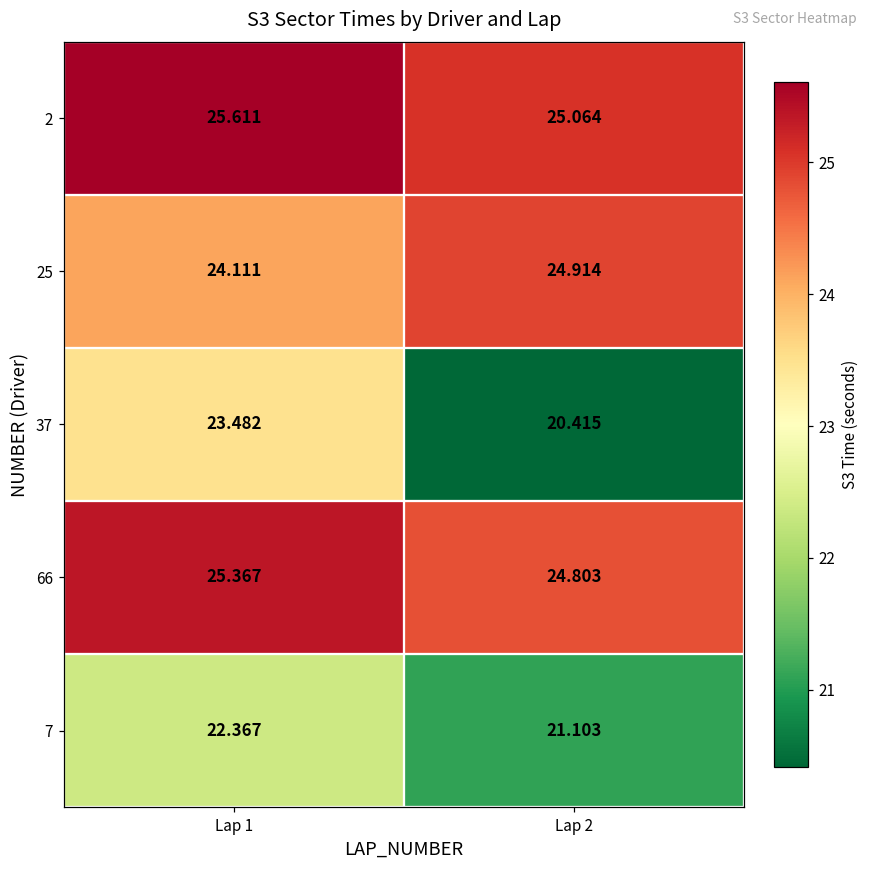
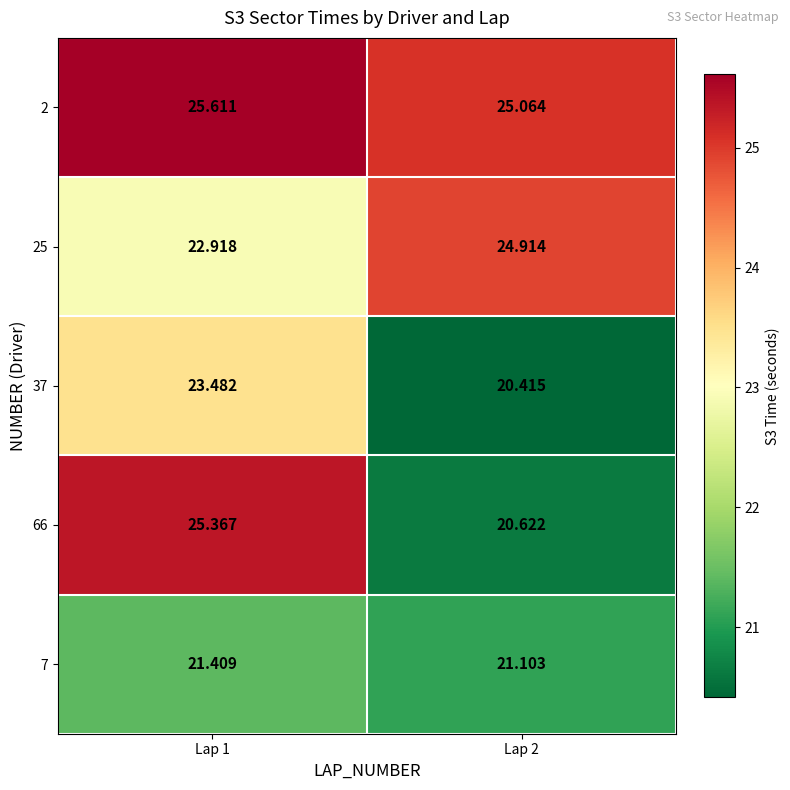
25, Lap 1: 24.111 -> 22.918
66, Lap 2: 24.803 -> 20.622
7, Lap 1: 22.367 -> 21.409
